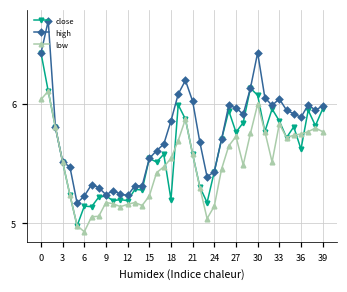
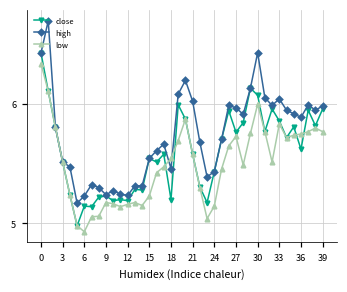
low, 0: 6.04 -> 6.34
high, 18: 5.86 -> 5.46
